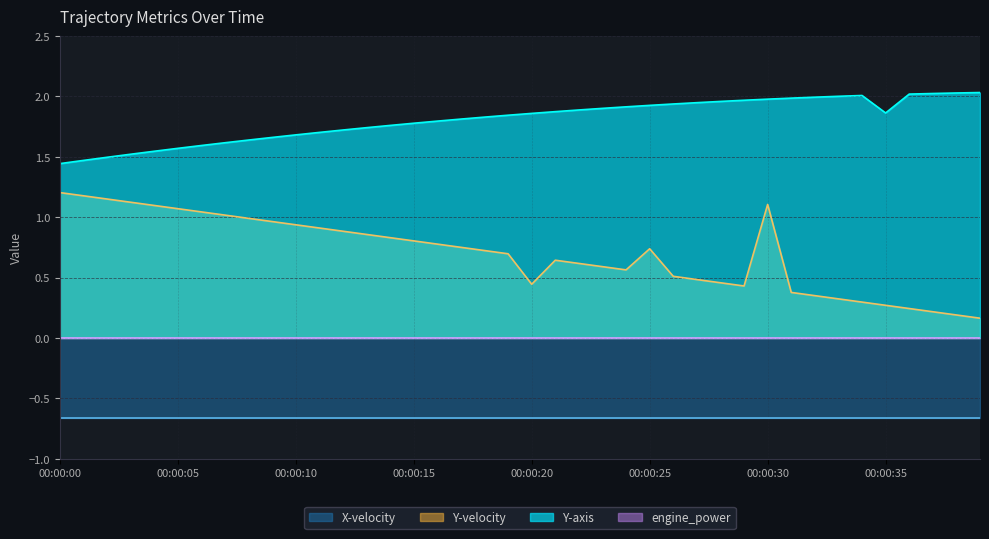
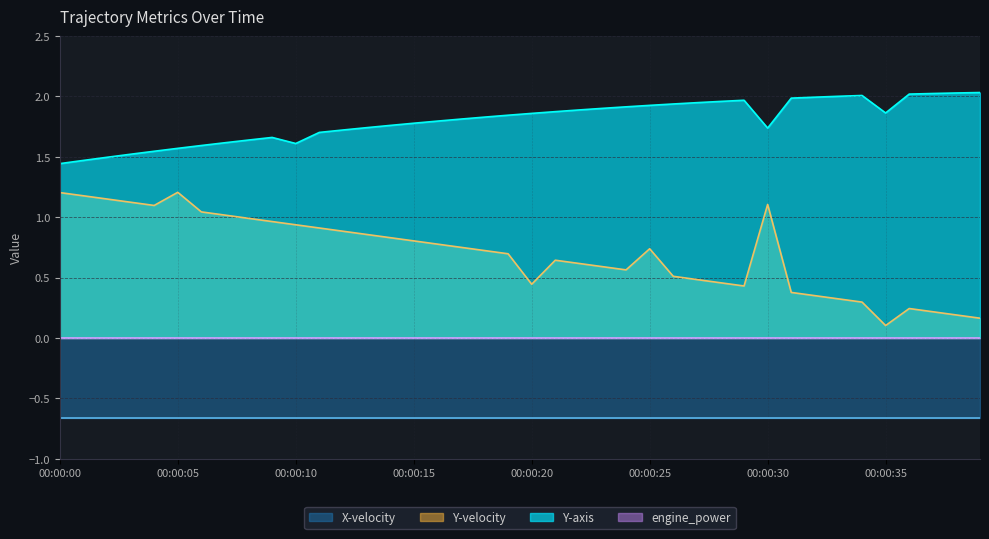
Y-velocity, 00:00:05: 1.07 -> 1.21
Y-axis, 00:00:10: 1.68 -> 1.61
Y-axis, 00:00:30: 1.98 -> 1.74
Y-velocity, 00:00:35: 0.27 -> 0.10
